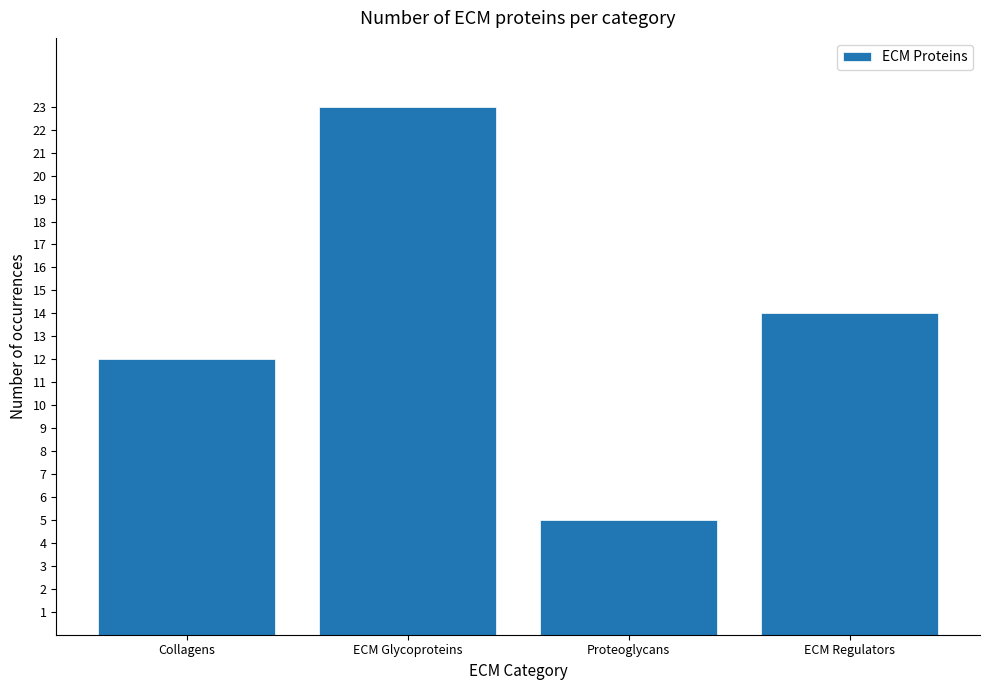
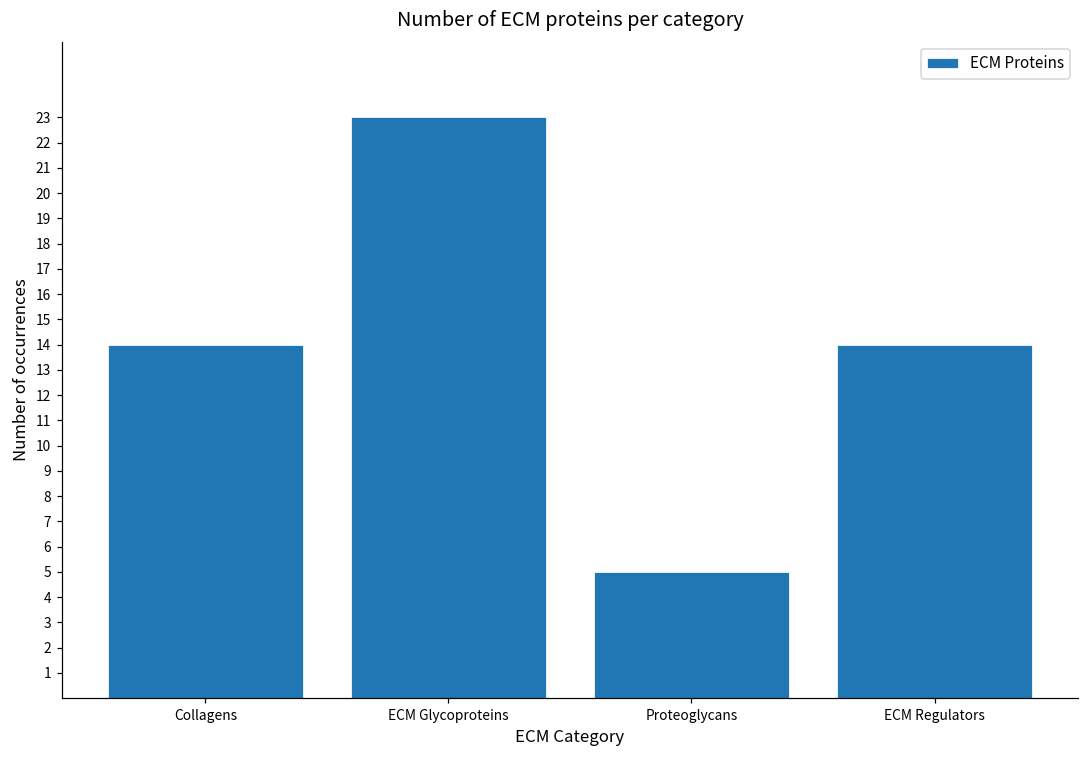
Collagens: 12 -> 14
